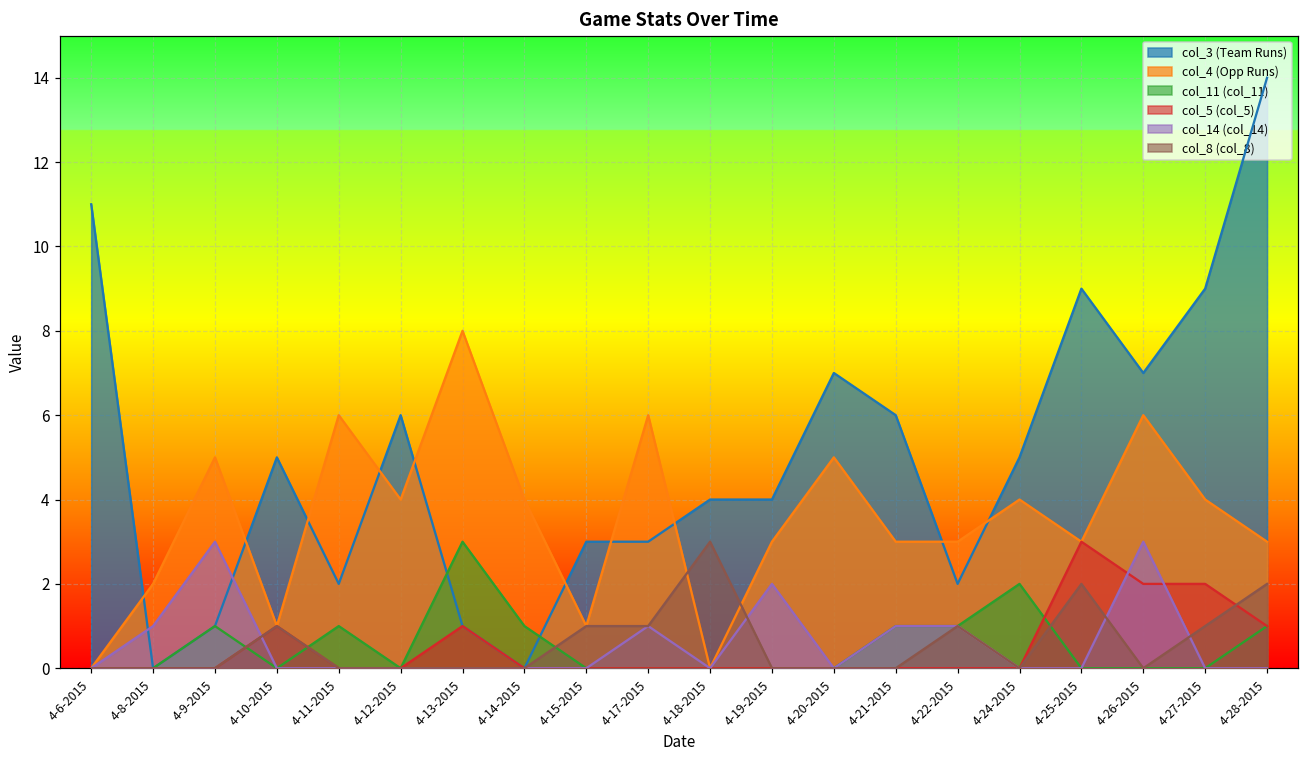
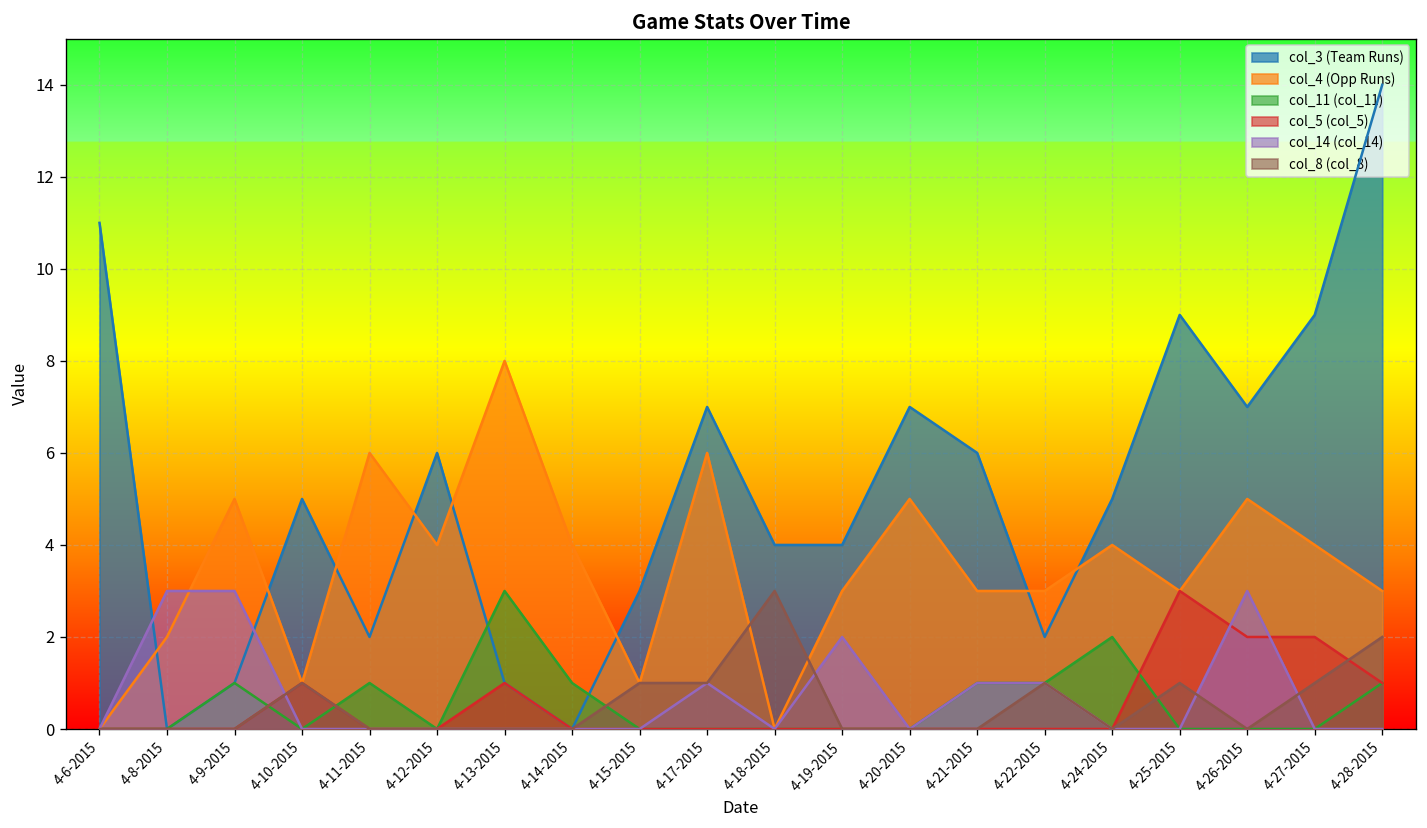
col_14 (col_14), 4-8-2015: 1 -> 3
col_3 (Team Runs), 4-17-2015: 3 -> 7
col_8 (col_8), 4-25-2015: 2 -> 1
col_4 (Opp Runs), 4-26-2015: 6 -> 5
